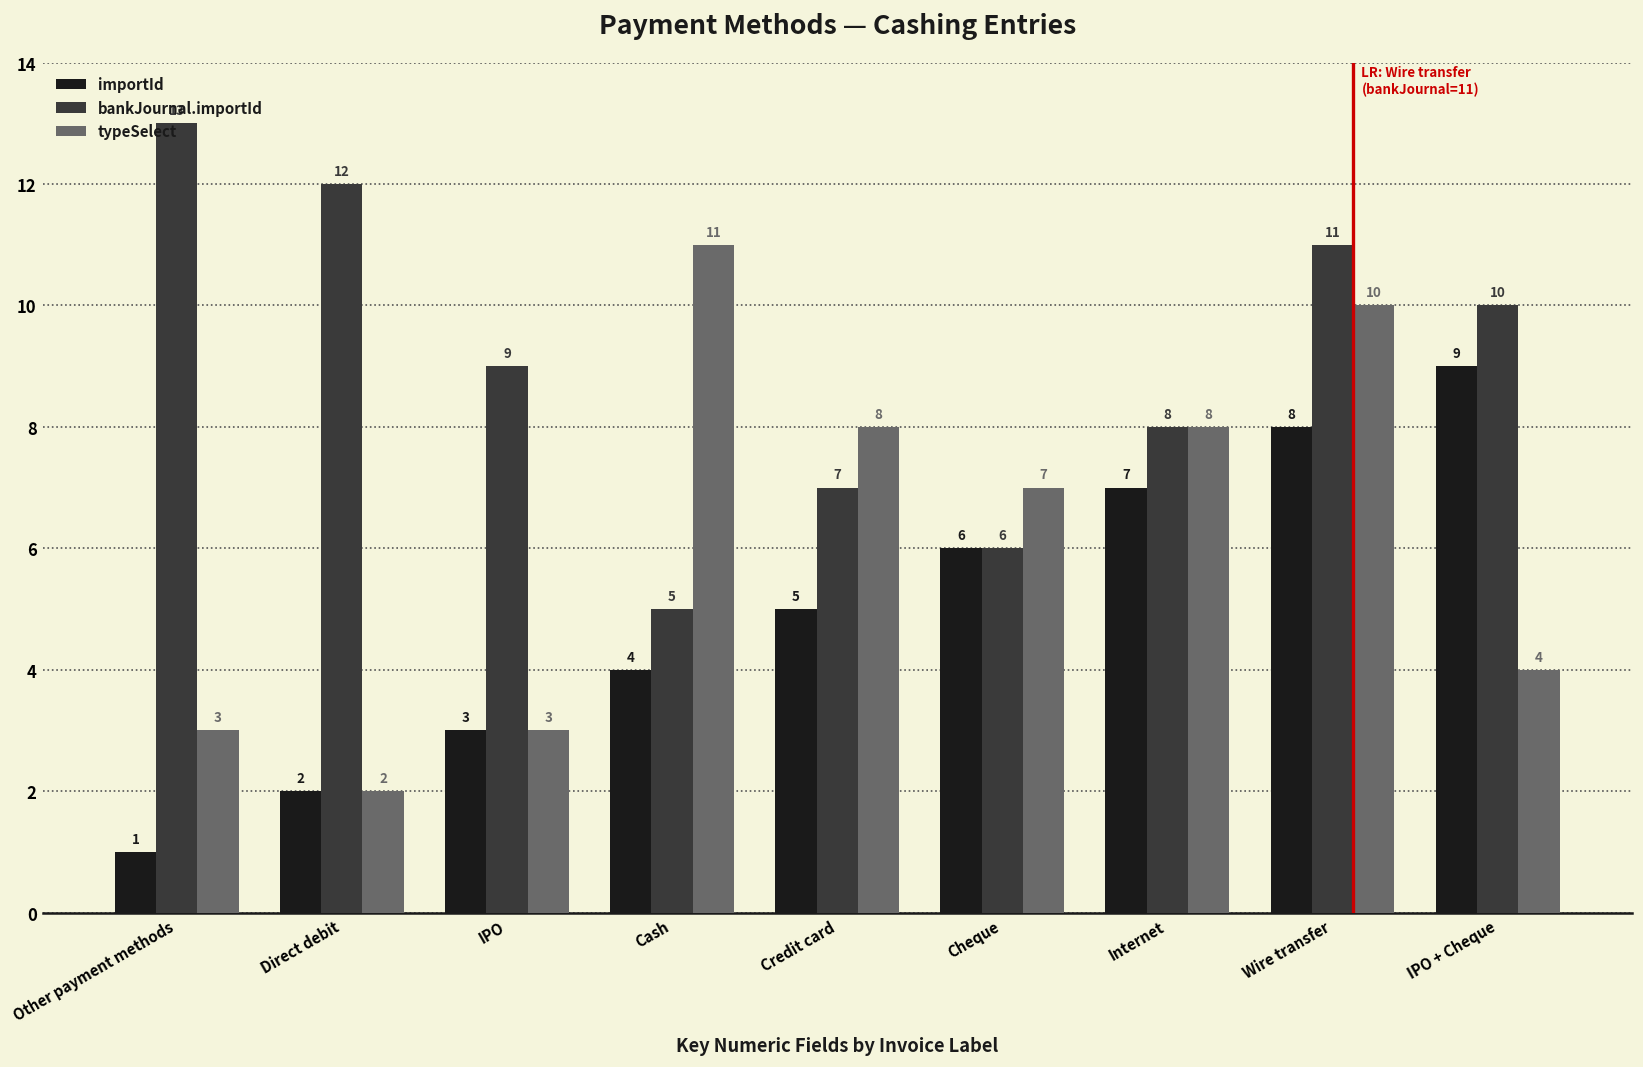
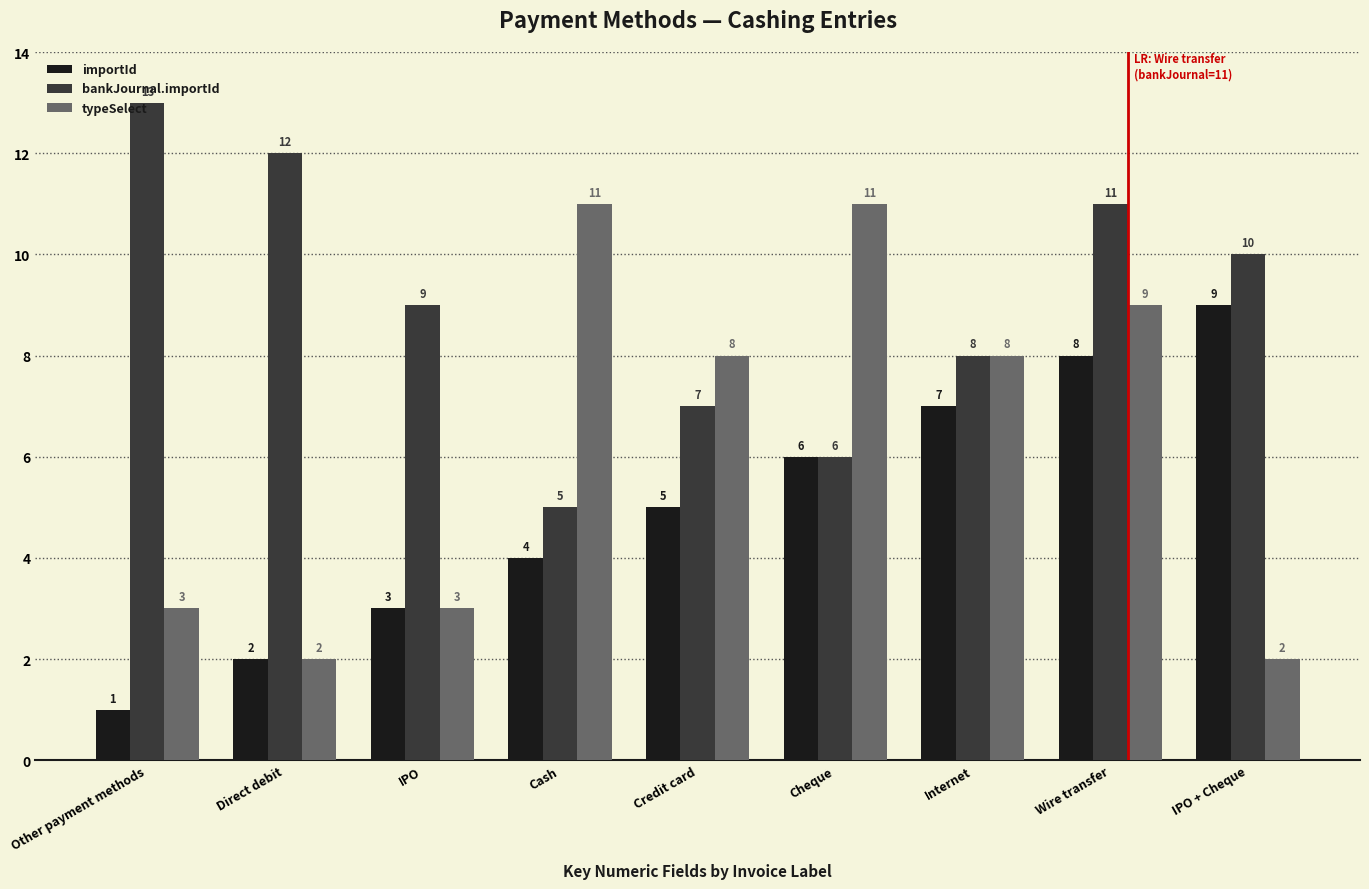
typeSelect, Cheque: 7 -> 11
typeSelect, Wire transfer: 10 -> 9
typeSelect, IPO + Cheque: 4 -> 2
